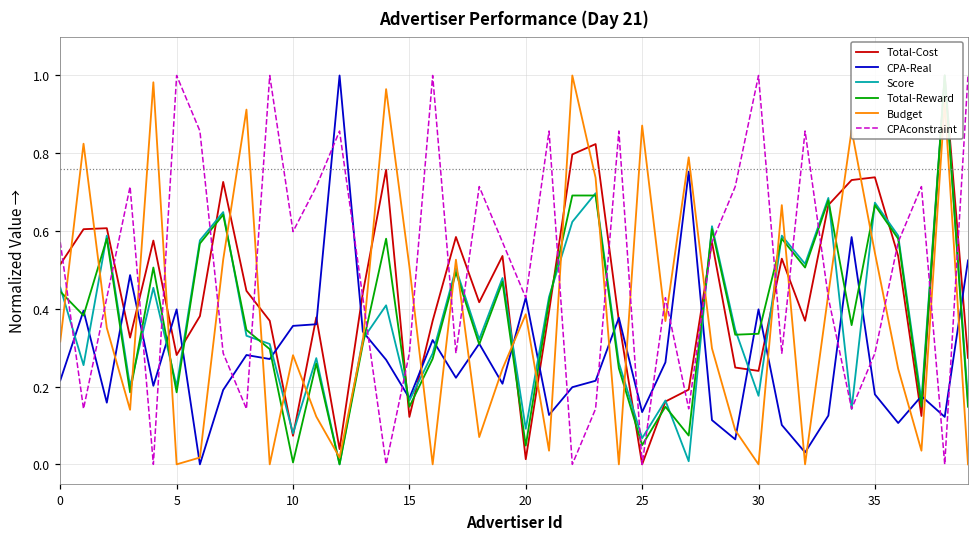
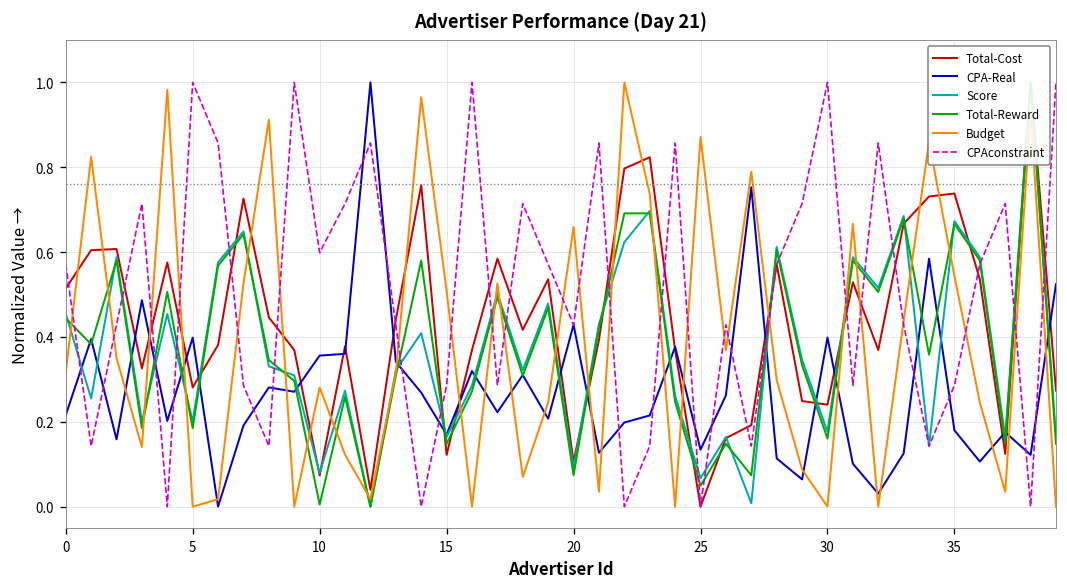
Total-Cost, 20: 0.01 -> 0.11
Total-Reward, 20: 0.05 -> 0.07
Budget, 20: 0.39 -> 0.66
Total-Reward, 30: 0.34 -> 0.16
